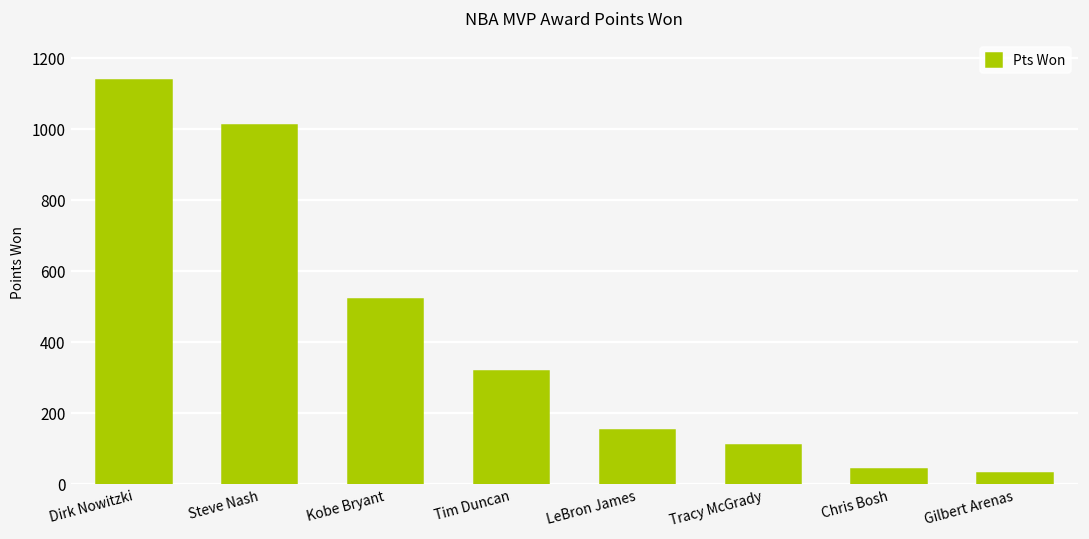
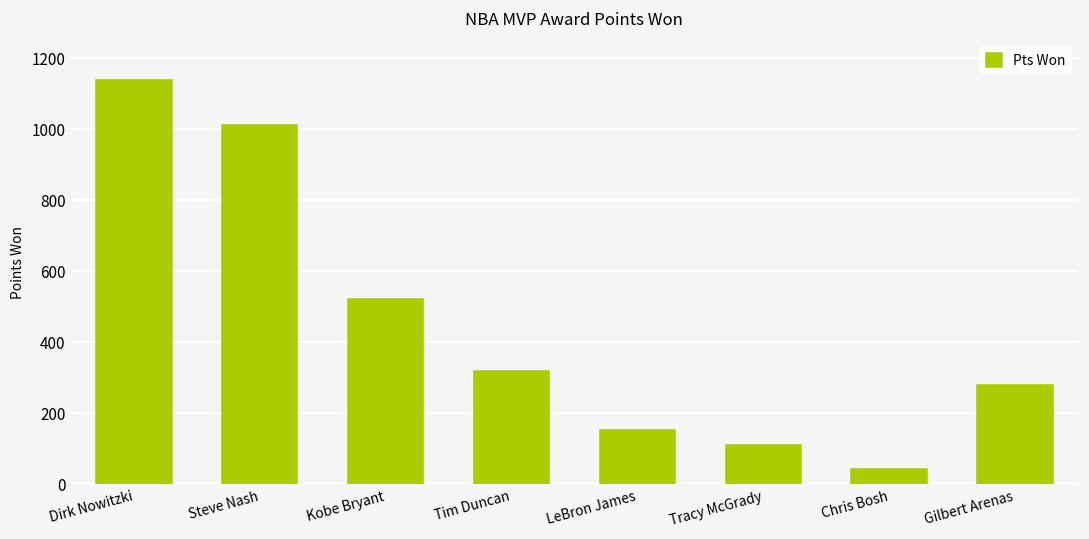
Gilbert Arenas: 30 -> 280
